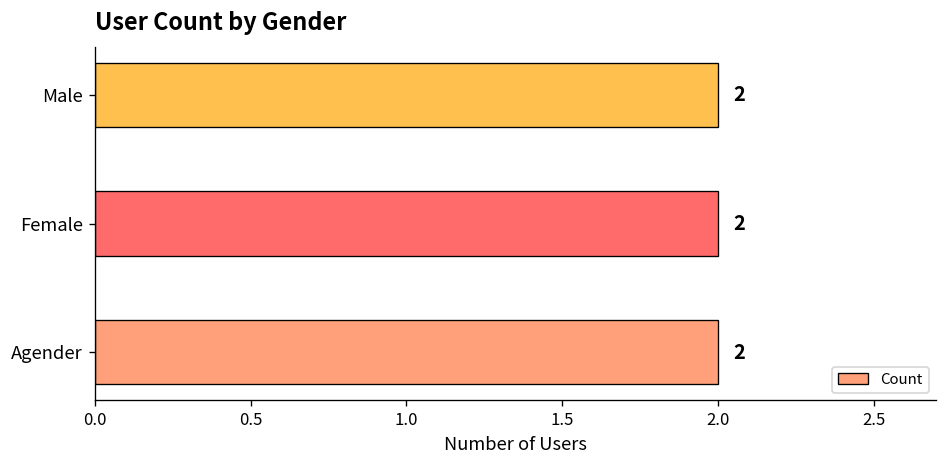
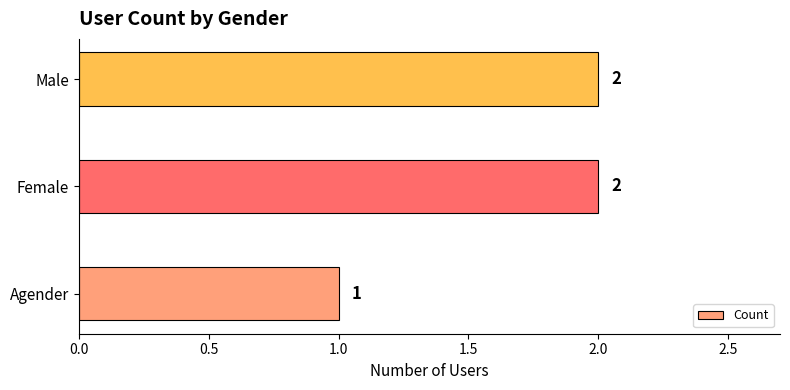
Agender: 2 -> 1
